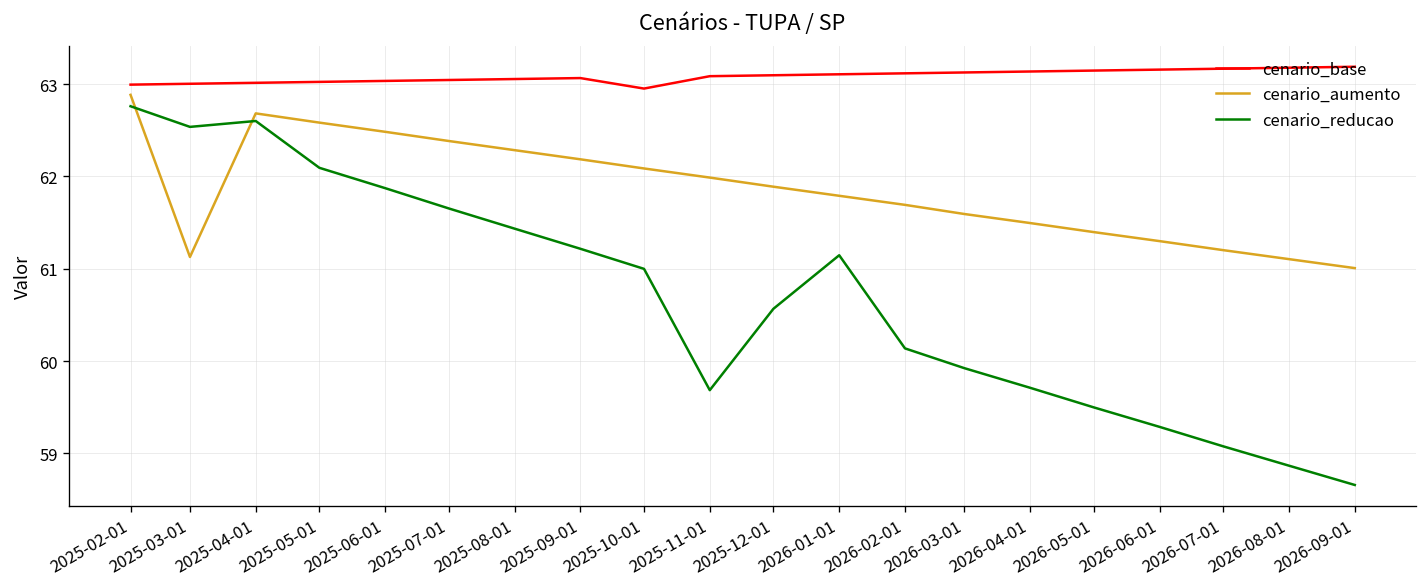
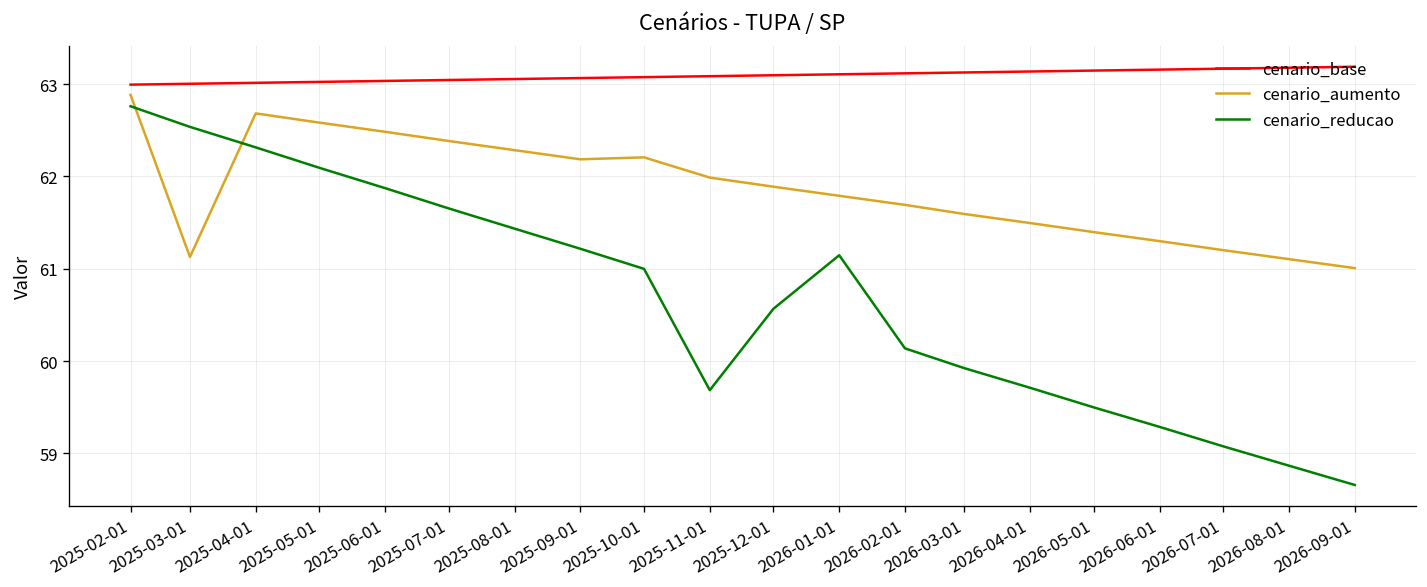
cenario_reducao, 2025-04-01: 62.6 -> 62.3
cenario_base, 2025-10-01: 63.0 -> 63.1
cenario_aumento, 2025-10-01: 62.1 -> 62.2
